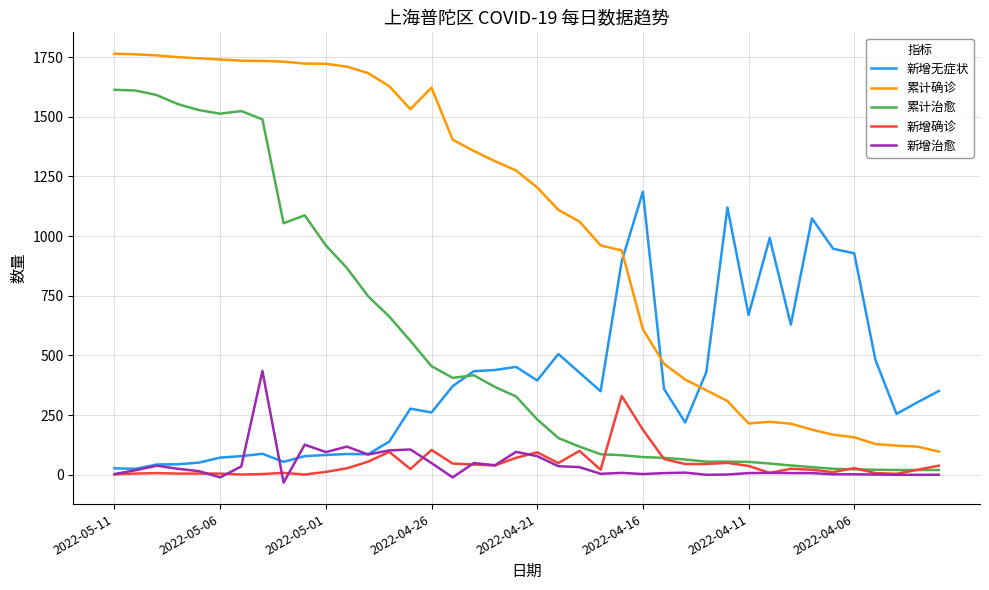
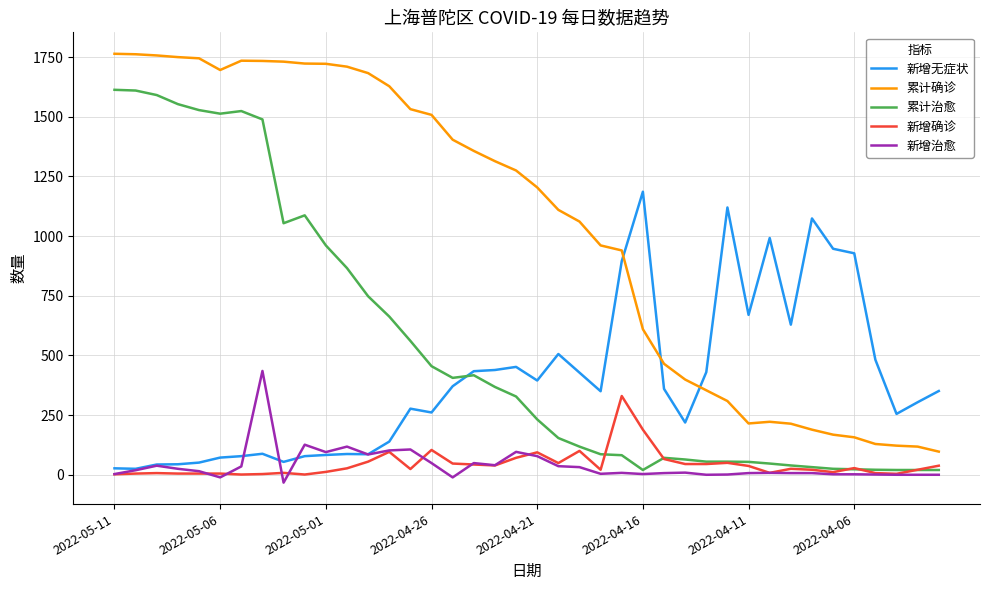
累计确诊, 2022-05-06: 1740 -> 1700
累计确诊, 2022-04-26: 1620 -> 1510
累计治愈, 2022-04-16: 70 -> 20
